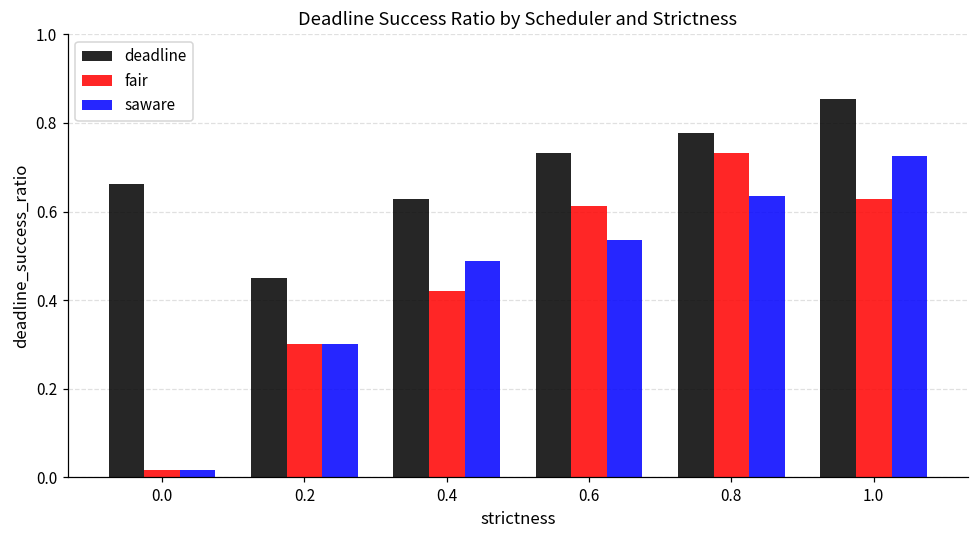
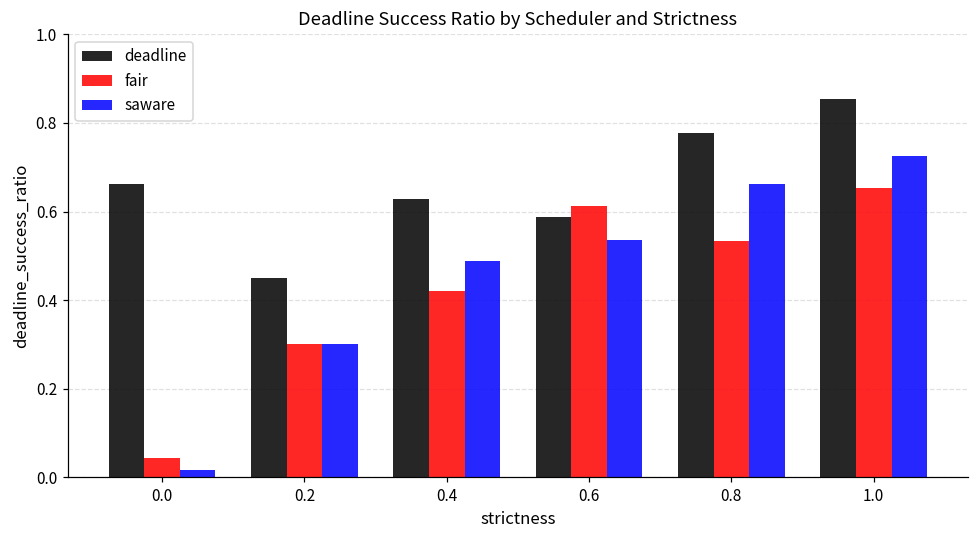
fair, 0.0: 0.02 -> 0.04
deadline, 0.6: 0.73 -> 0.59
fair, 0.8: 0.73 -> 0.53
saware, 0.8: 0.64 -> 0.66
fair, 1.0: 0.63 -> 0.65
